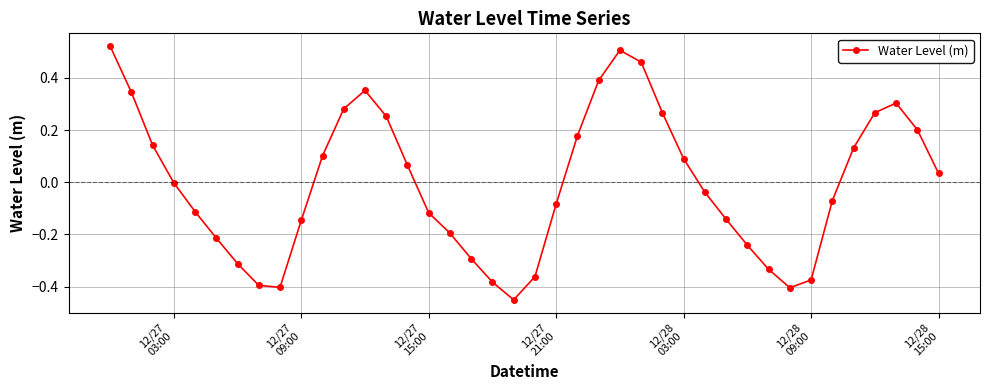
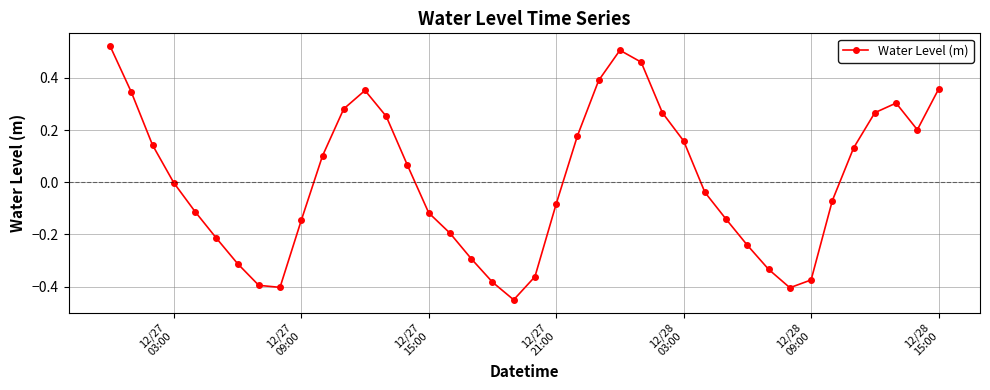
12/28 03:00: 0.09 -> 0.16
12/28 15:00: 0.03 -> 0.36
